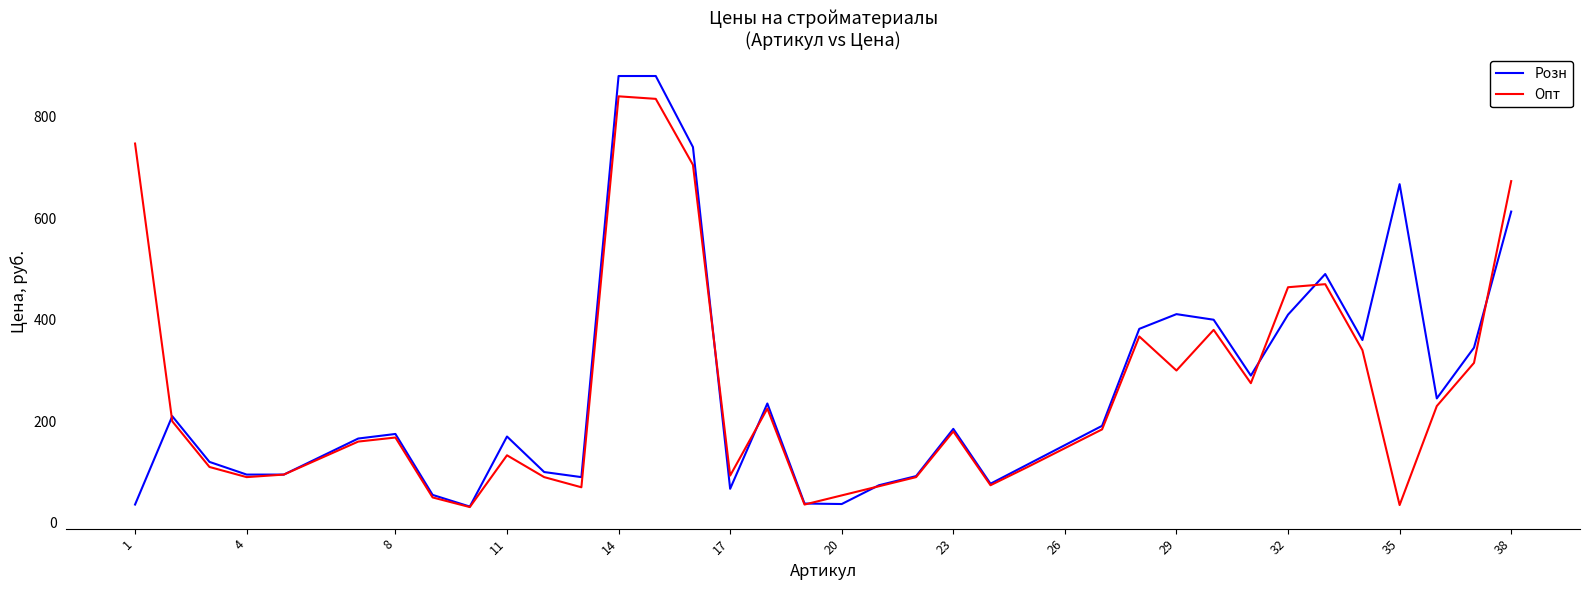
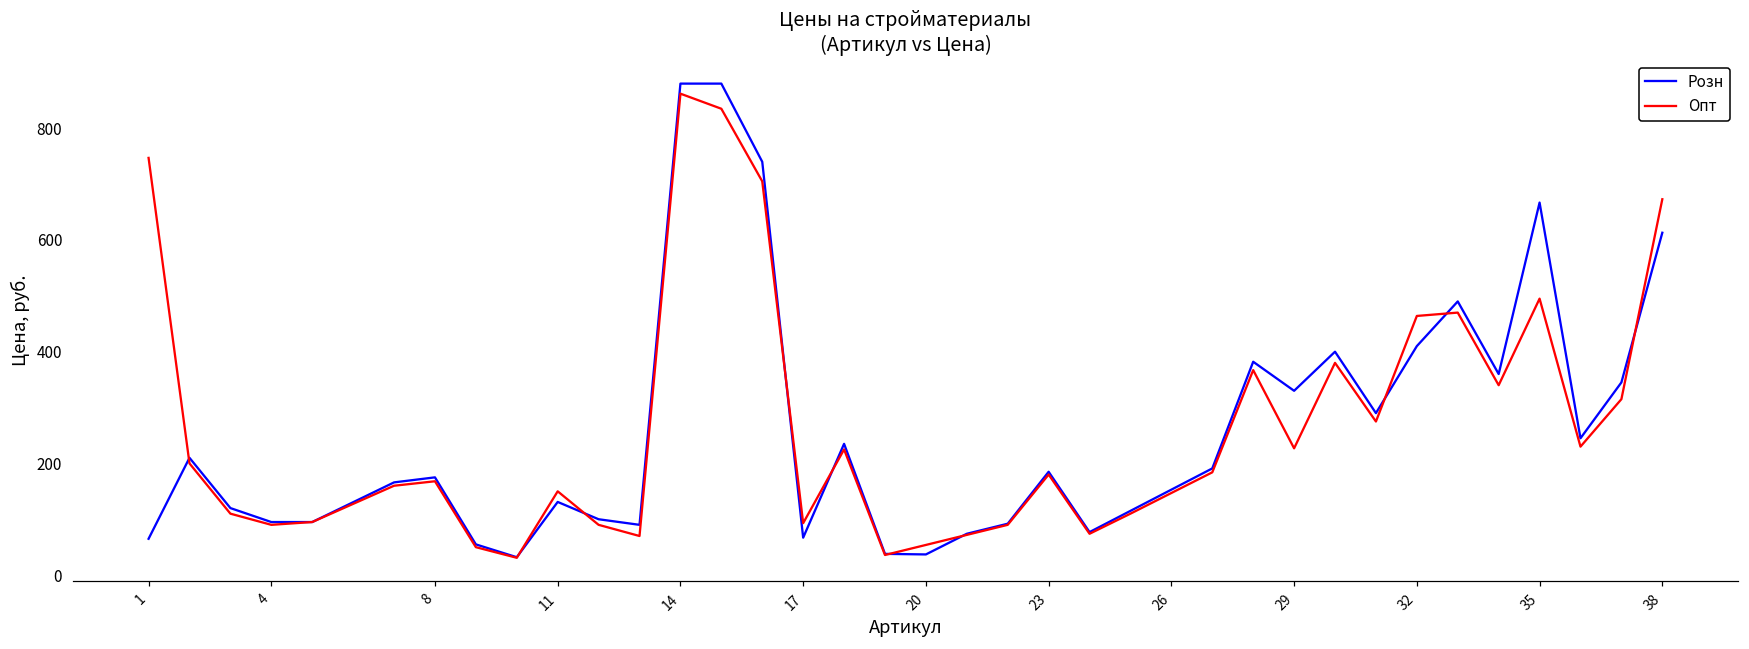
Розн, 1: 40 -> 70
Розн, 11: 170 -> 130
Опт, 11: 130 -> 150
Опт, 14: 840 -> 860
Розн, 29: 410 -> 330
Опт, 29: 300 -> 230
Опт, 35: 40 -> 500
